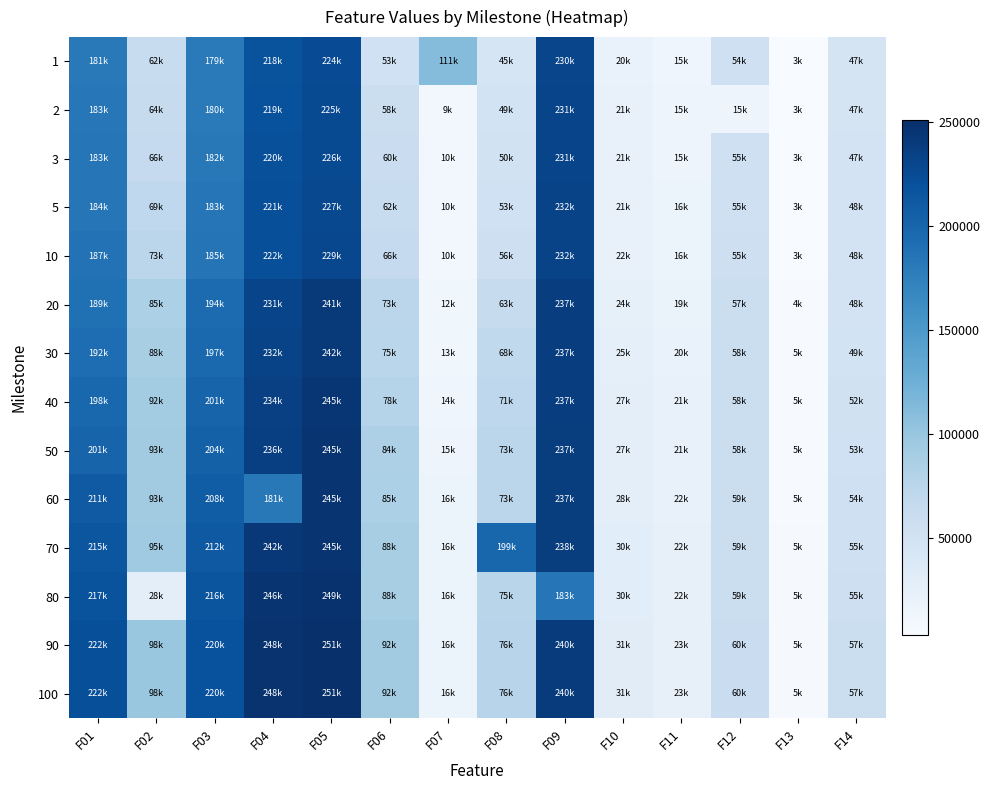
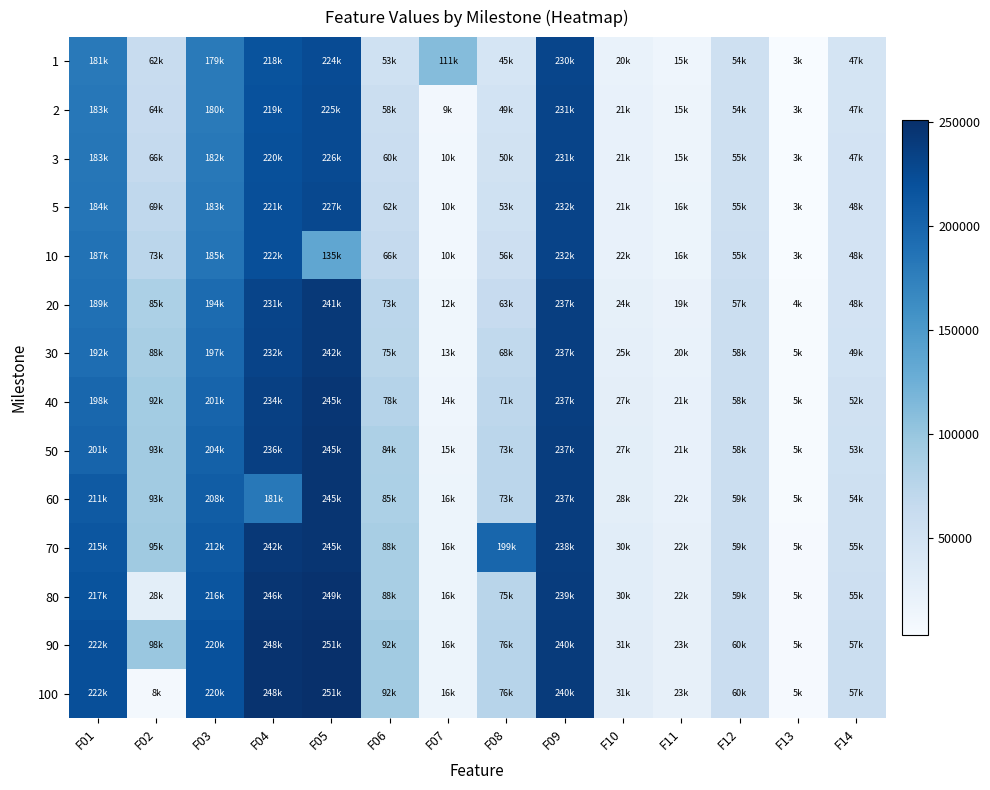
2, F12: 15k -> 54k
10, F05: 229k -> 135k
80, F09: 183k -> 239k
100, F02: 98k -> 8k
